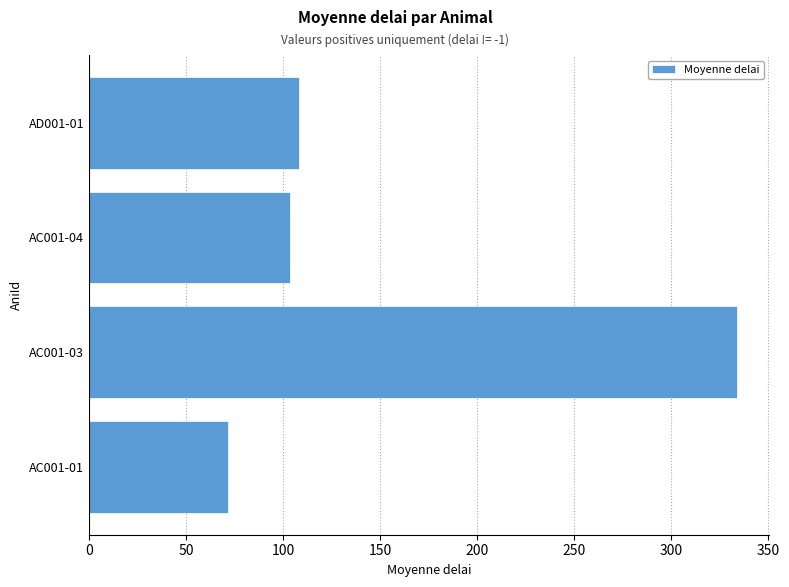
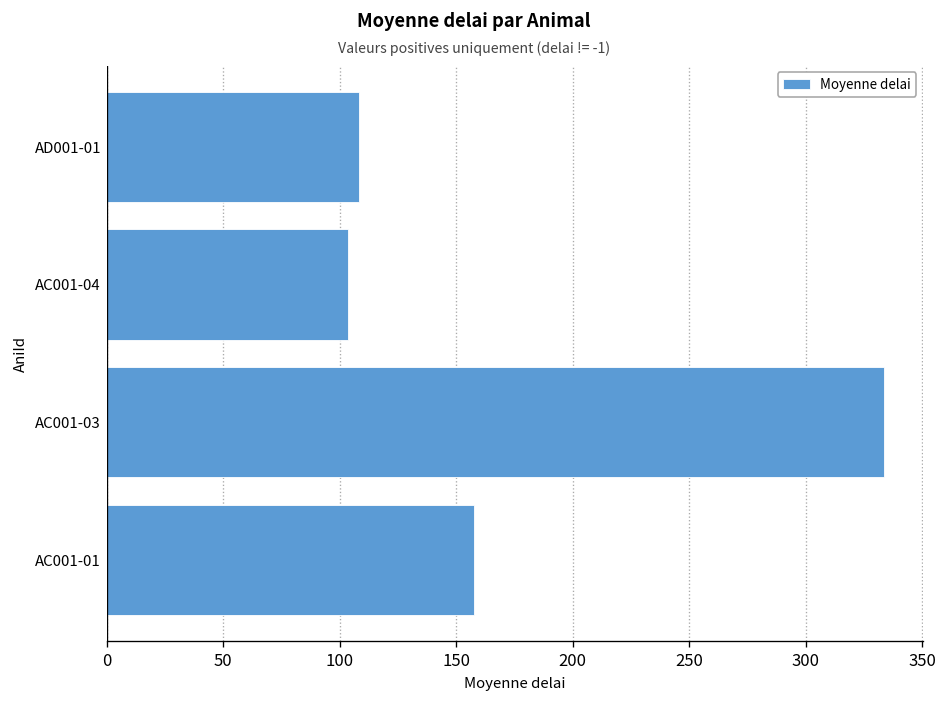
AC001-01: 72 -> 158
